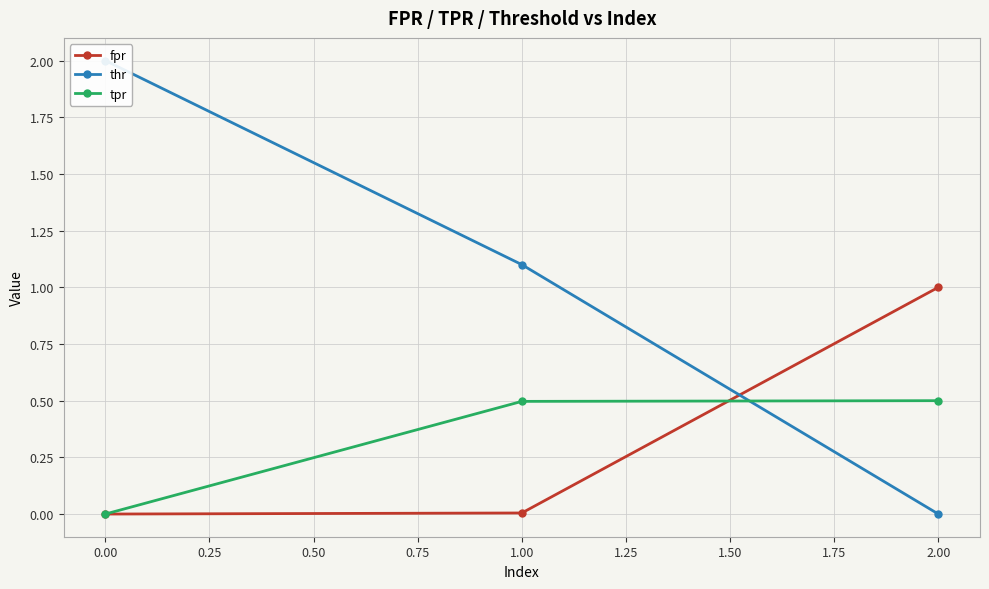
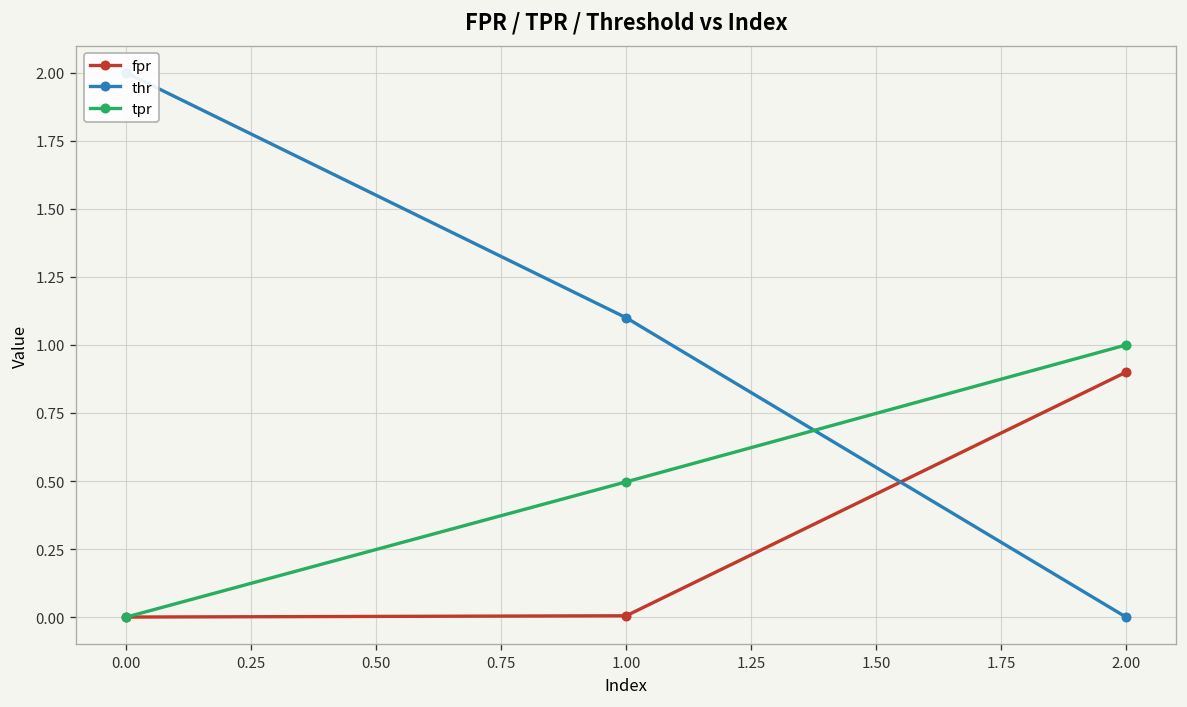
fpr, 2.00: 1.0 -> 0.9
tpr, 2.00: 0.5 -> 1.0
